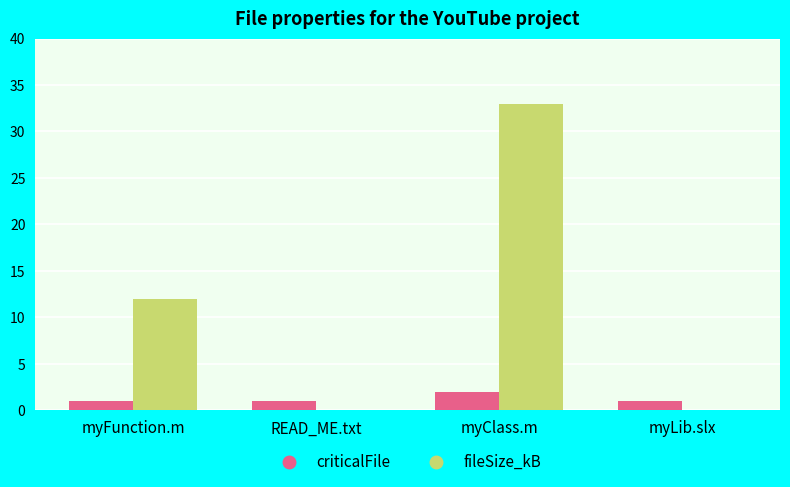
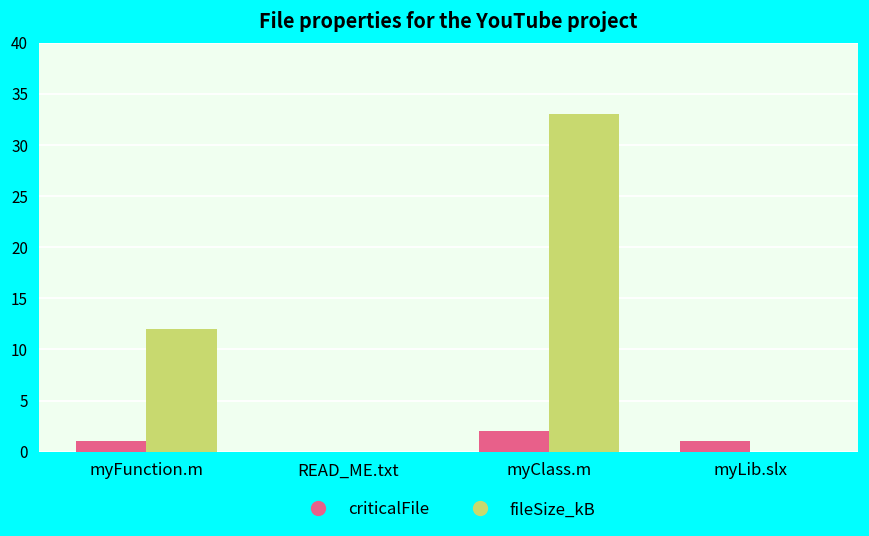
criticalFile, READ_ME.txt: 1 -> 0
